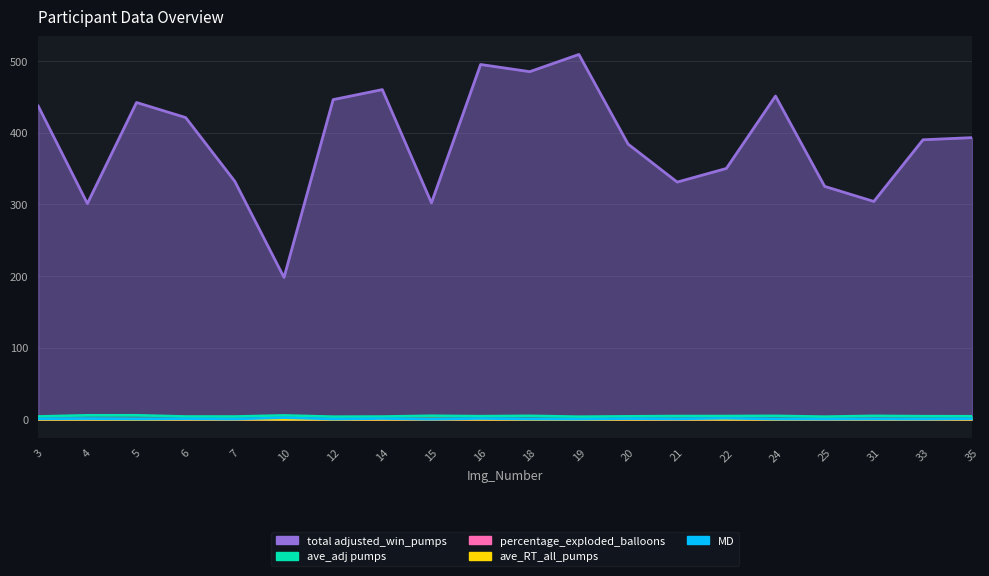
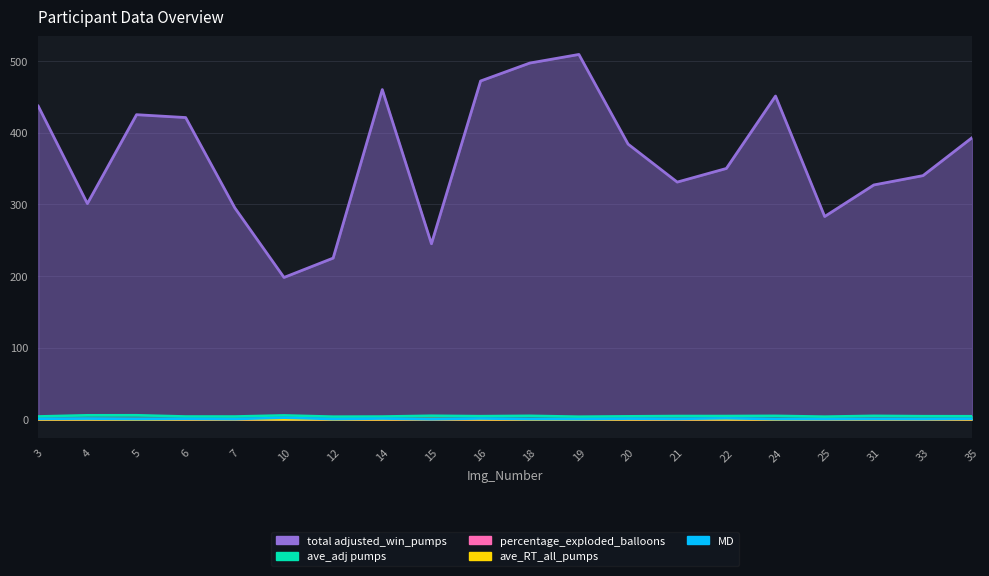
total adjusted_win_pumps, 5: 440 -> 430
total adjusted_win_pumps, 7: 330 -> 300
total adjusted_win_pumps, 12: 450 -> 230
total adjusted_win_pumps, 15: 300 -> 250
total adjusted_win_pumps, 16: 500 -> 470
total adjusted_win_pumps, 18: 490 -> 500
total adjusted_win_pumps, 25: 330 -> 280
total adjusted_win_pumps, 31: 300 -> 330
total adjusted_win_pumps, 33: 390 -> 340
